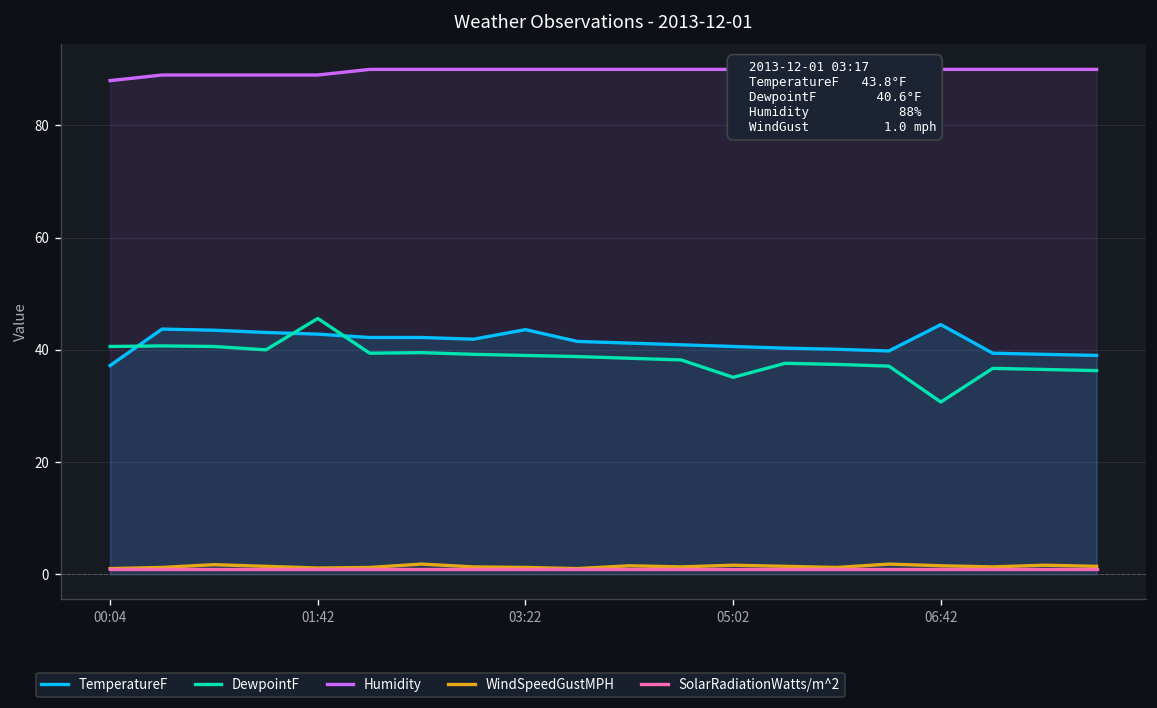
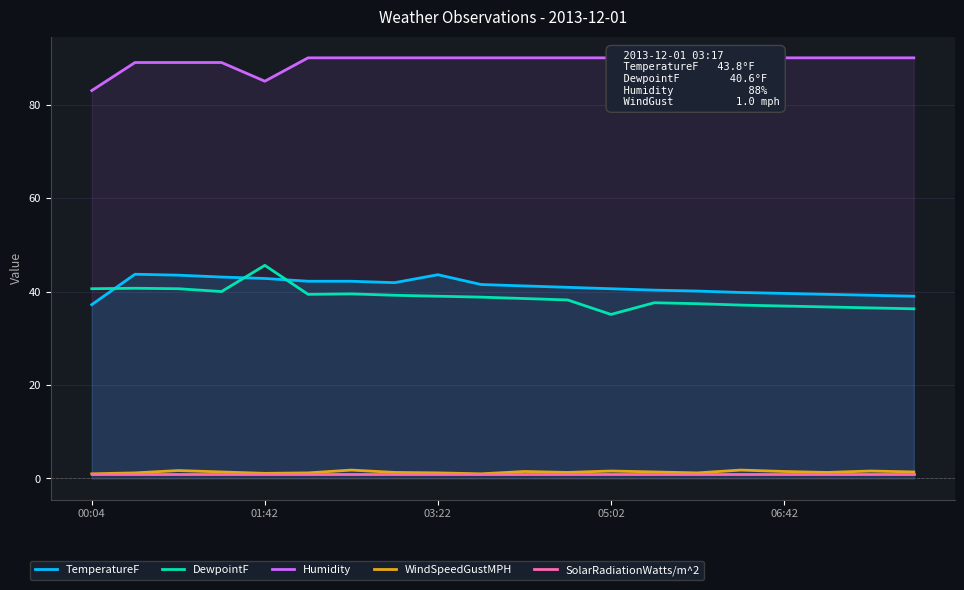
Humidity, 00:04: 88 -> 83
Humidity, 01:42: 89 -> 85
TemperatureF, 06:42: 45 -> 40
DewpointF, 06:42: 31 -> 37
